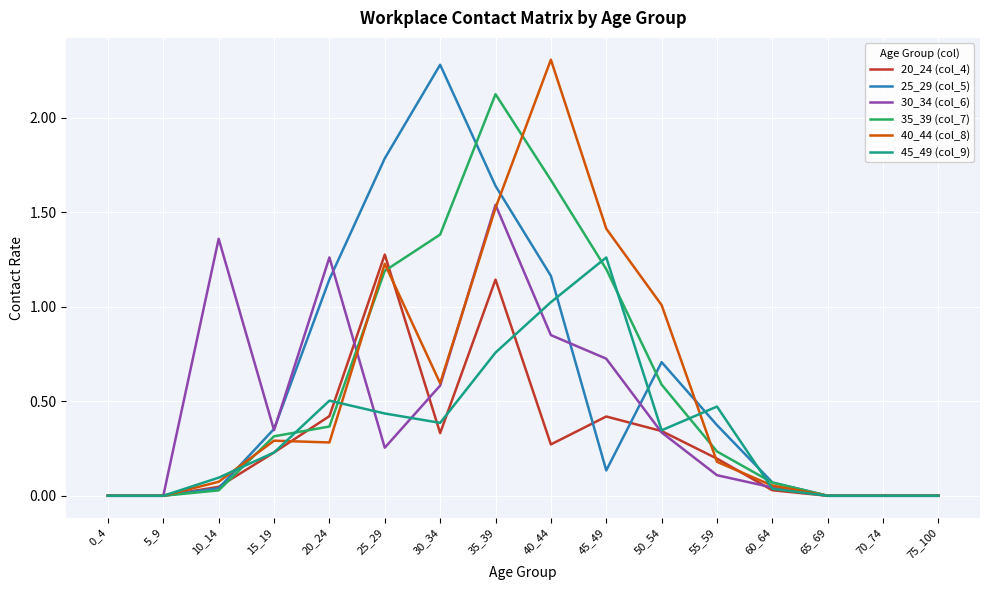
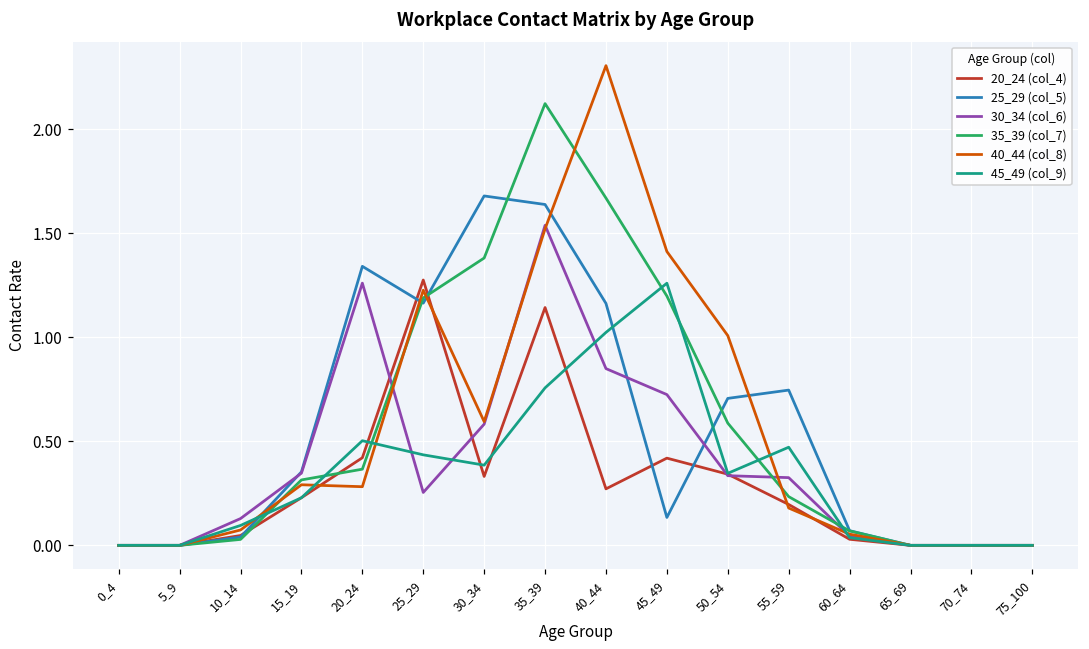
30_34 (col_6), 10_14: 1.36 -> 0.13
25_29 (col_5), 20_24: 1.14 -> 1.34
25_29 (col_5), 25_29: 1.78 -> 1.16
25_29 (col_5), 30_34: 2.28 -> 1.68
25_29 (col_5), 55_59: 0.37 -> 0.75
30_34 (col_6), 55_59: 0.11 -> 0.33
